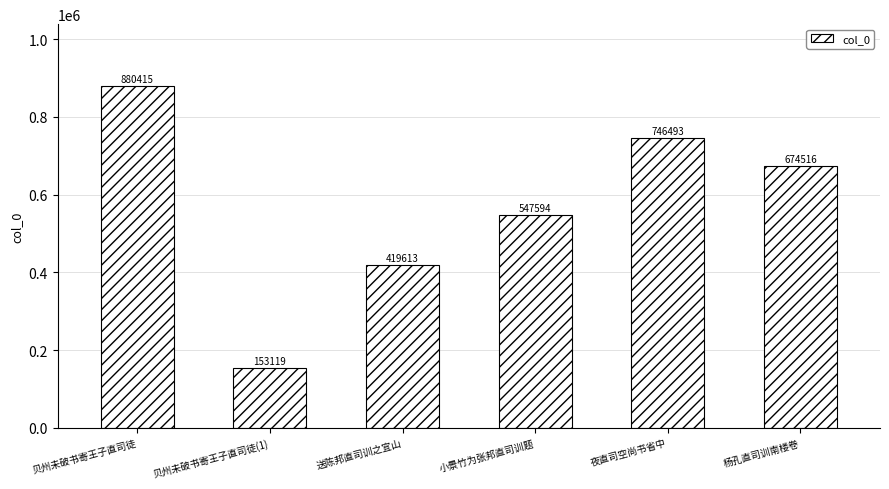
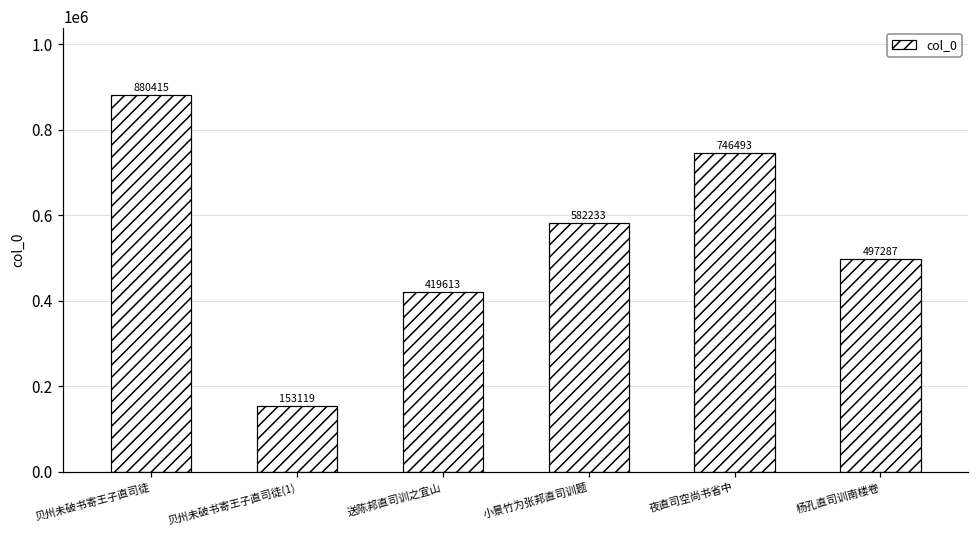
小景竹为张邦直司训题: 547594 -> 582233
杨孔直司训南楼卷: 674516 -> 497287
